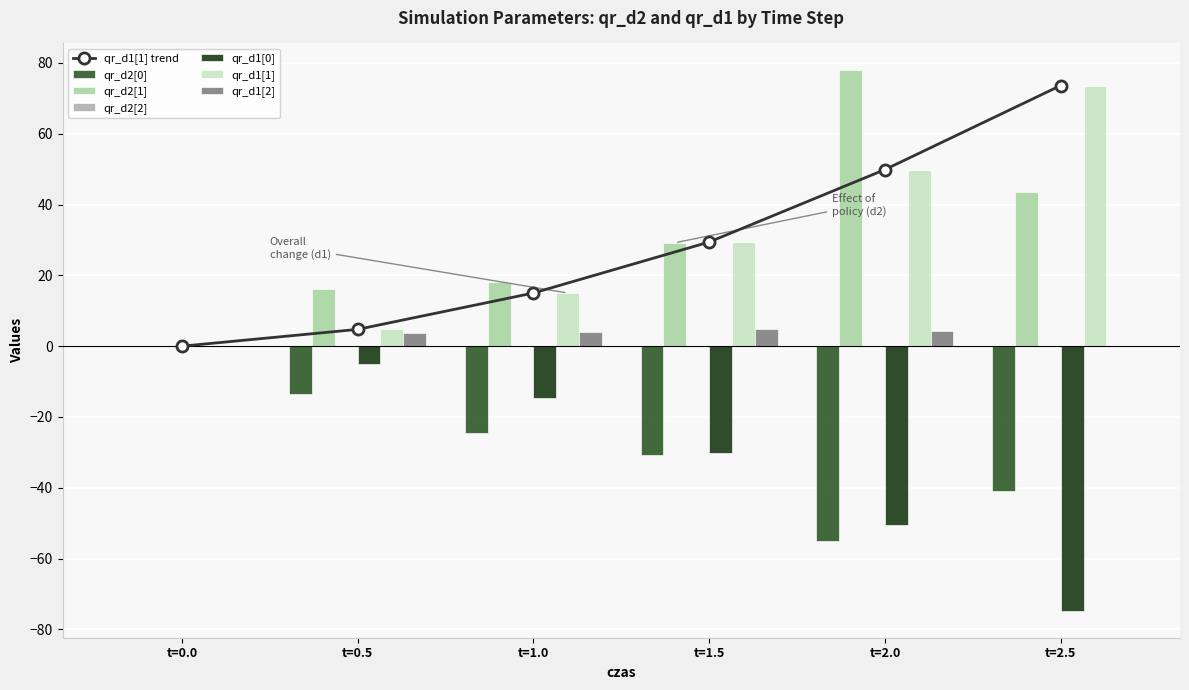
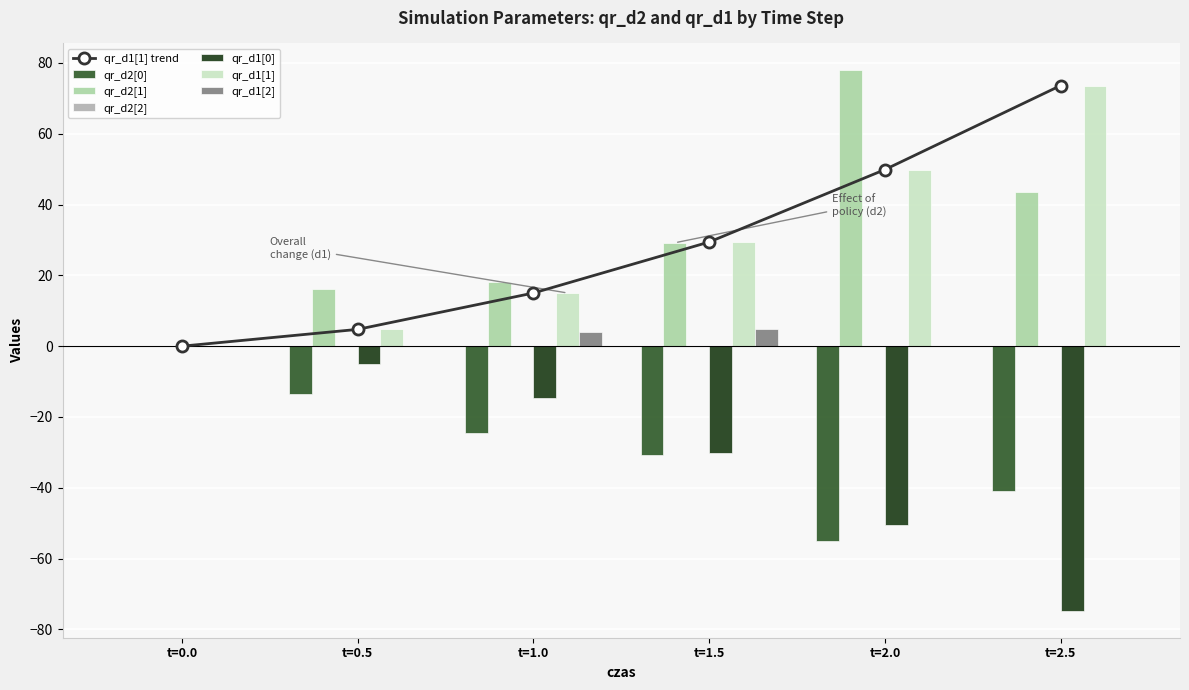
qr_d1[2], t=0.5: 4 -> 0
qr_d1[2], t=2.0: 4 -> 0
